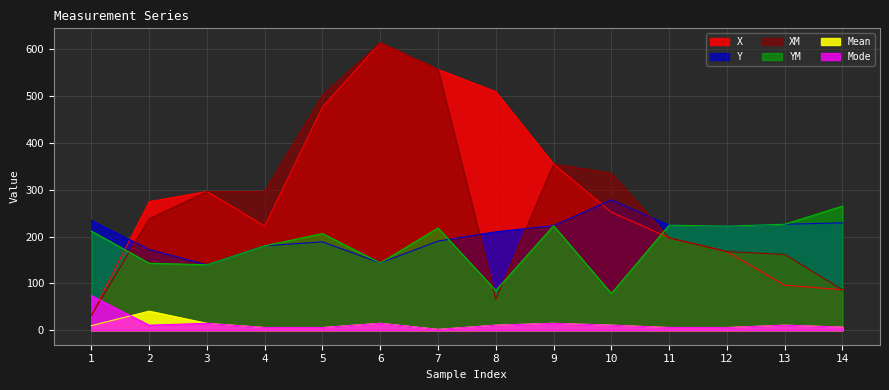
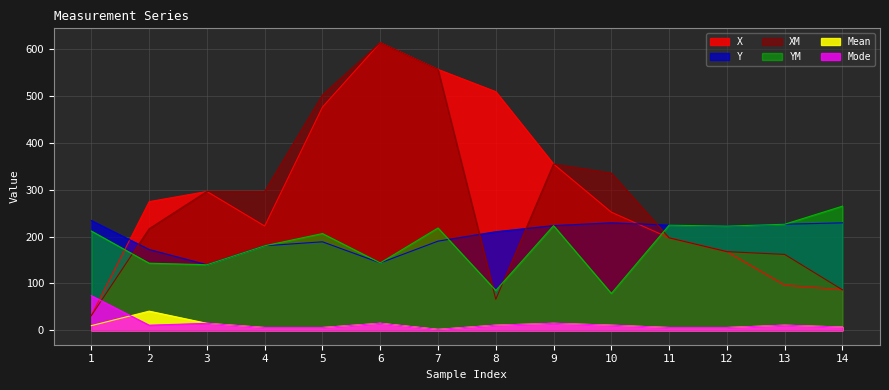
XM, 2: 240 -> 220
Y, 10: 280 -> 230
